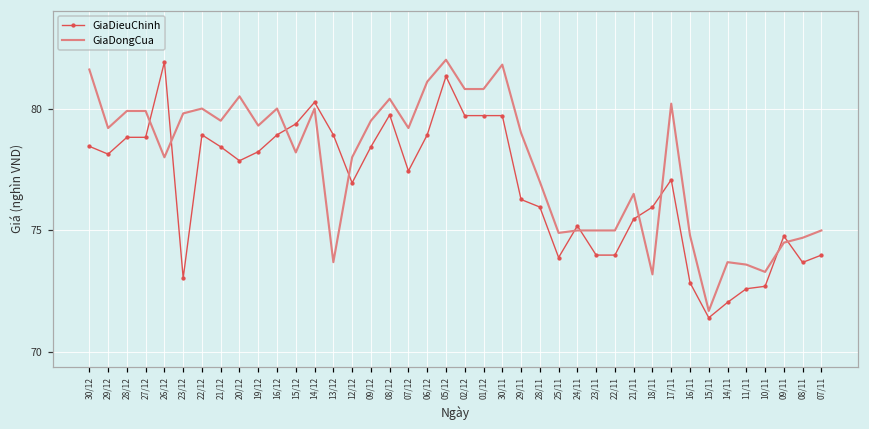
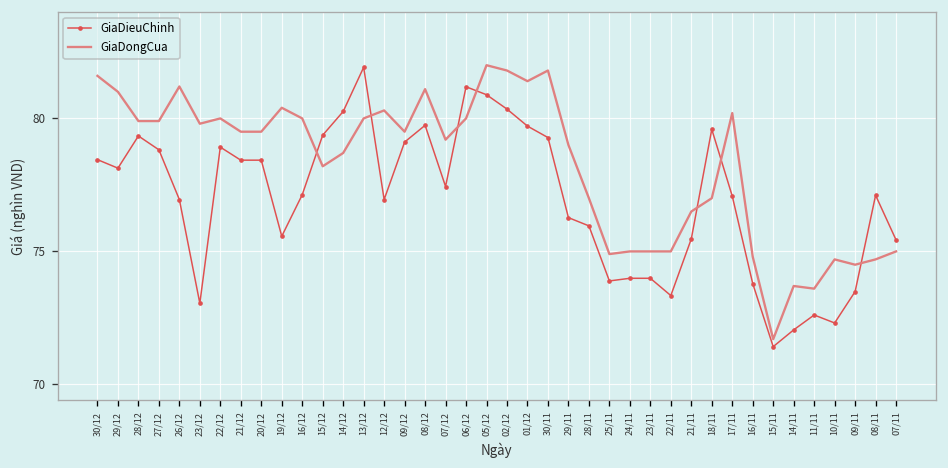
GiaDongCua, 29/12: 79.2 -> 81.0
GiaDieuChinh, 28/12: 78.8 -> 79.3
GiaDieuChinh, 26/12: 81.9 -> 77.0
GiaDongCua, 26/12: 78.0 -> 81.2
GiaDieuChinh, 20/12: 77.9 -> 78.4
GiaDongCua, 20/12: 80.5 -> 79.5
GiaDieuChinh, 19/12: 78.2 -> 75.6
GiaDongCua, 19/12: 79.3 -> 80.4
GiaDieuChinh, 16/12: 78.9 -> 77.1
GiaDongCua, 14/12: 80.0 -> 78.7
GiaDieuChinh, 13/12: 78.9 -> 81.9
GiaDongCua, 13/12: 73.7 -> 80.0
GiaDongCua, 12/12: 78.0 -> 80.3
GiaDieuChinh, 09/12: 78.4 -> 79.1
GiaDongCua, 08/12: 80.4 -> 81.1
GiaDieuChinh, 06/12: 78.9 -> 81.2
GiaDongCua, 06/12: 81.1 -> 80.0
GiaDieuChinh, 05/12: 81.3 -> 80.9
GiaDieuChinh, 02/12: 79.7 -> 80.4
GiaDongCua, 02/12: 80.8 -> 81.8
GiaDongCua, 01/12: 80.8 -> 81.4
GiaDieuChinh, 30/11: 79.7 -> 79.3
GiaDieuChinh, 24/11: 75.2 -> 74.0
GiaDieuChinh, 22/11: 74.0 -> 73.3
GiaDieuChinh, 18/11: 76.0 -> 79.6
GiaDongCua, 18/11: 73.2 -> 77.0
GiaDieuChinh, 16/11: 72.9 -> 73.8
GiaDieuChinh, 10/11: 72.7 -> 72.3
GiaDongCua, 10/11: 73.3 -> 74.7
GiaDieuChinh, 09/11: 74.8 -> 73.5
GiaDieuChinh, 08/11: 73.7 -> 77.1
GiaDieuChinh, 07/11: 74.0 -> 75.4
